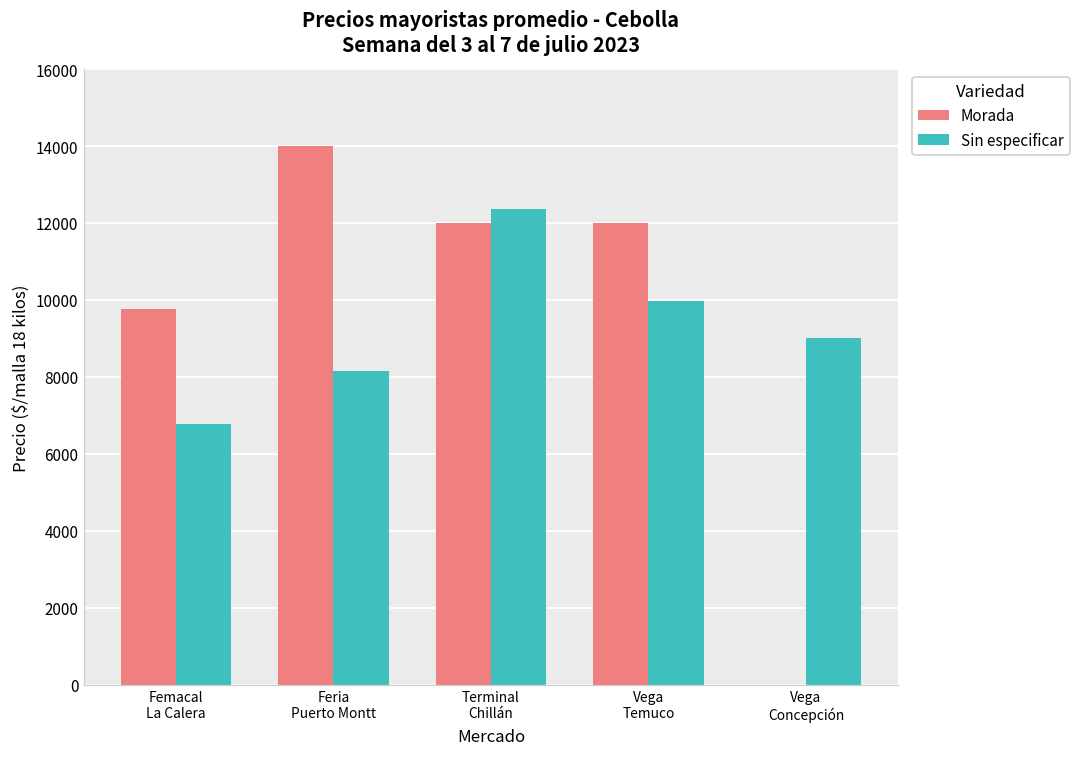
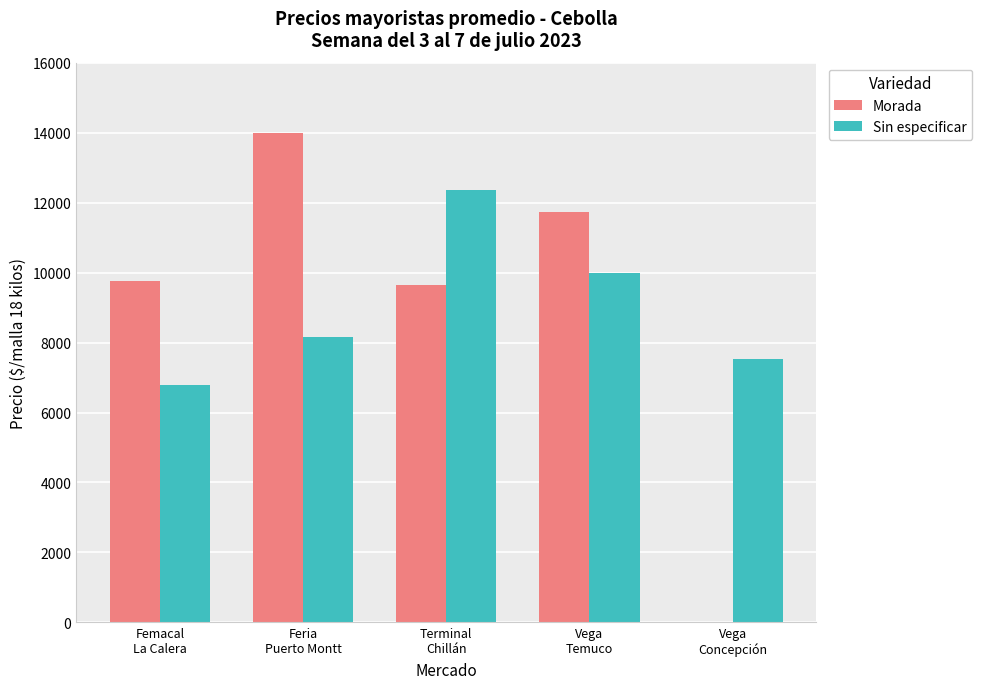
Morada, Terminal Chillán: 12000 -> 9700
Morada, Vega Temuco: 12000 -> 11700
Sin especificar, Vega Concepción: 9000 -> 7500
